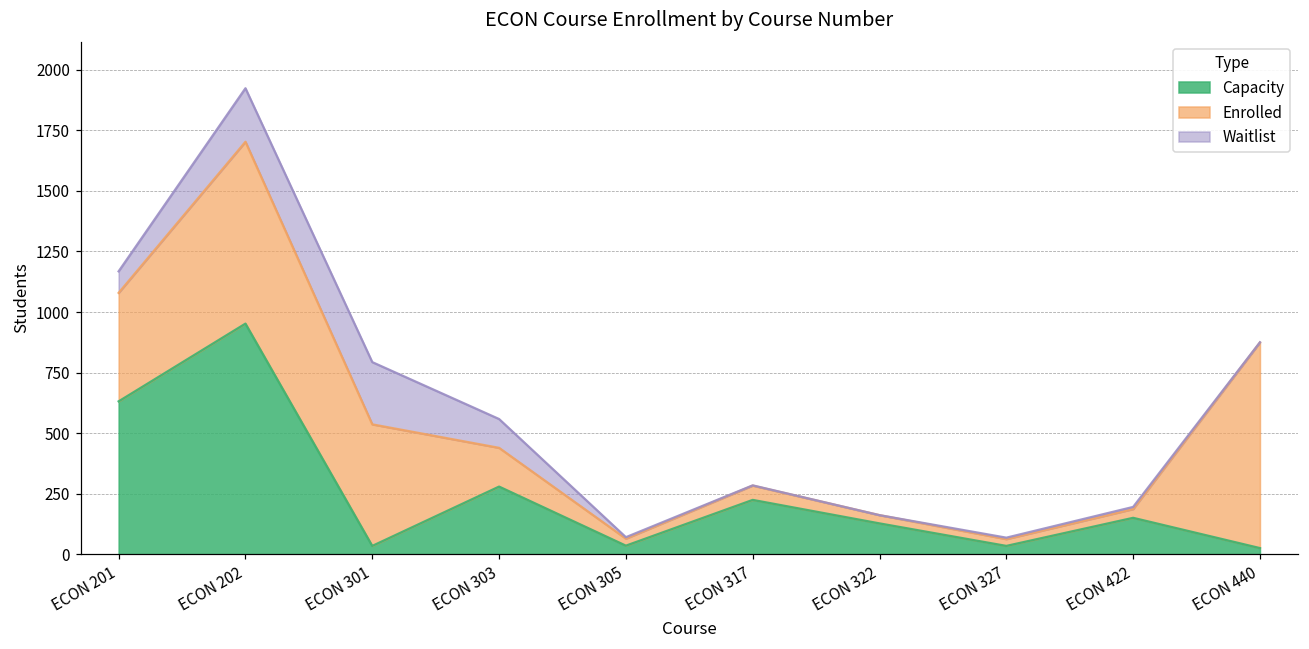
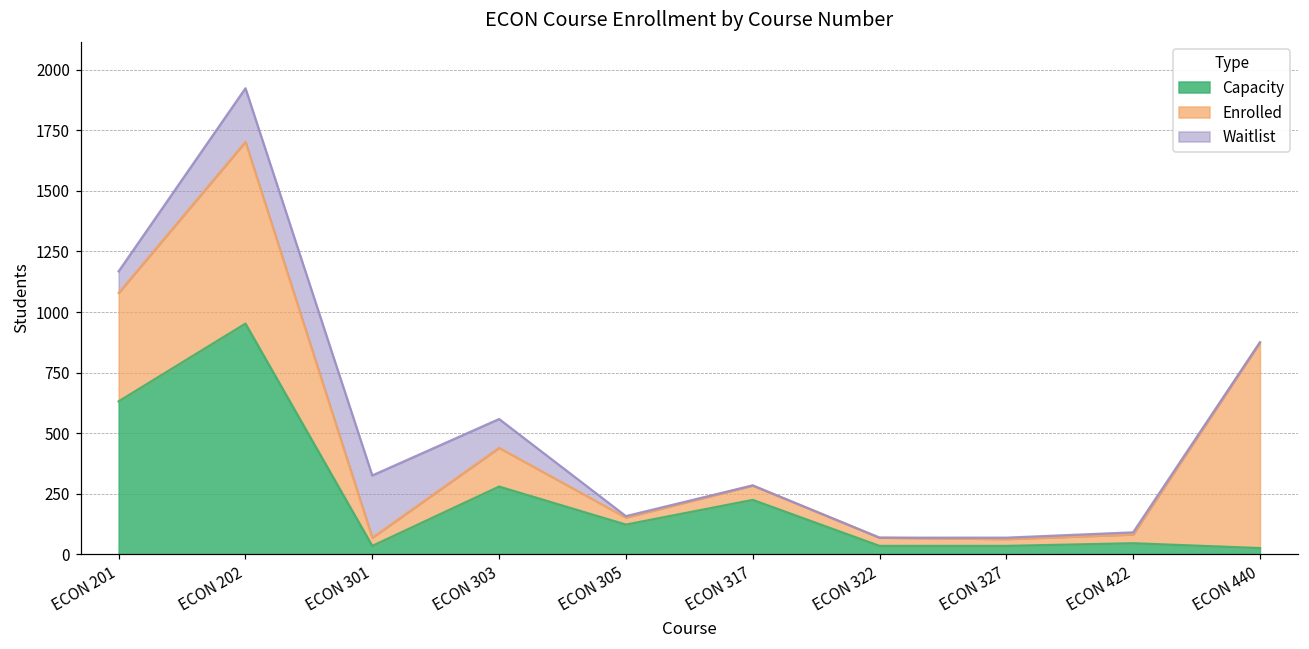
Enrolled, ECON 301: 500 -> 30
Capacity, ECON 305: 40 -> 120
Capacity, ECON 322: 130 -> 30
Capacity, ECON 422: 150 -> 50
